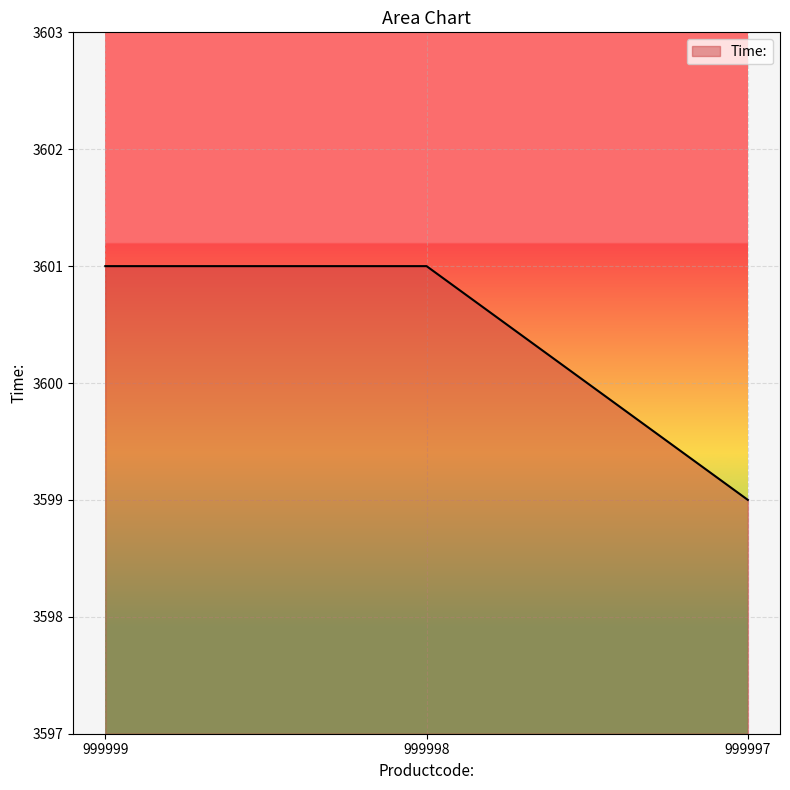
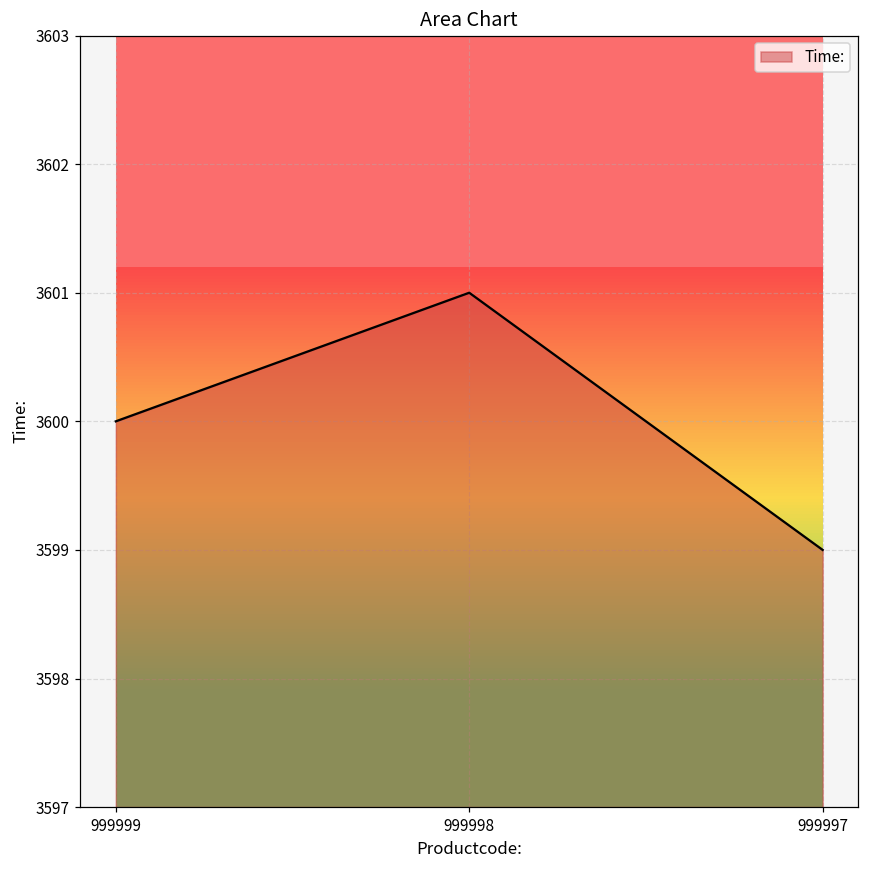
999999: 3601 -> 3600
